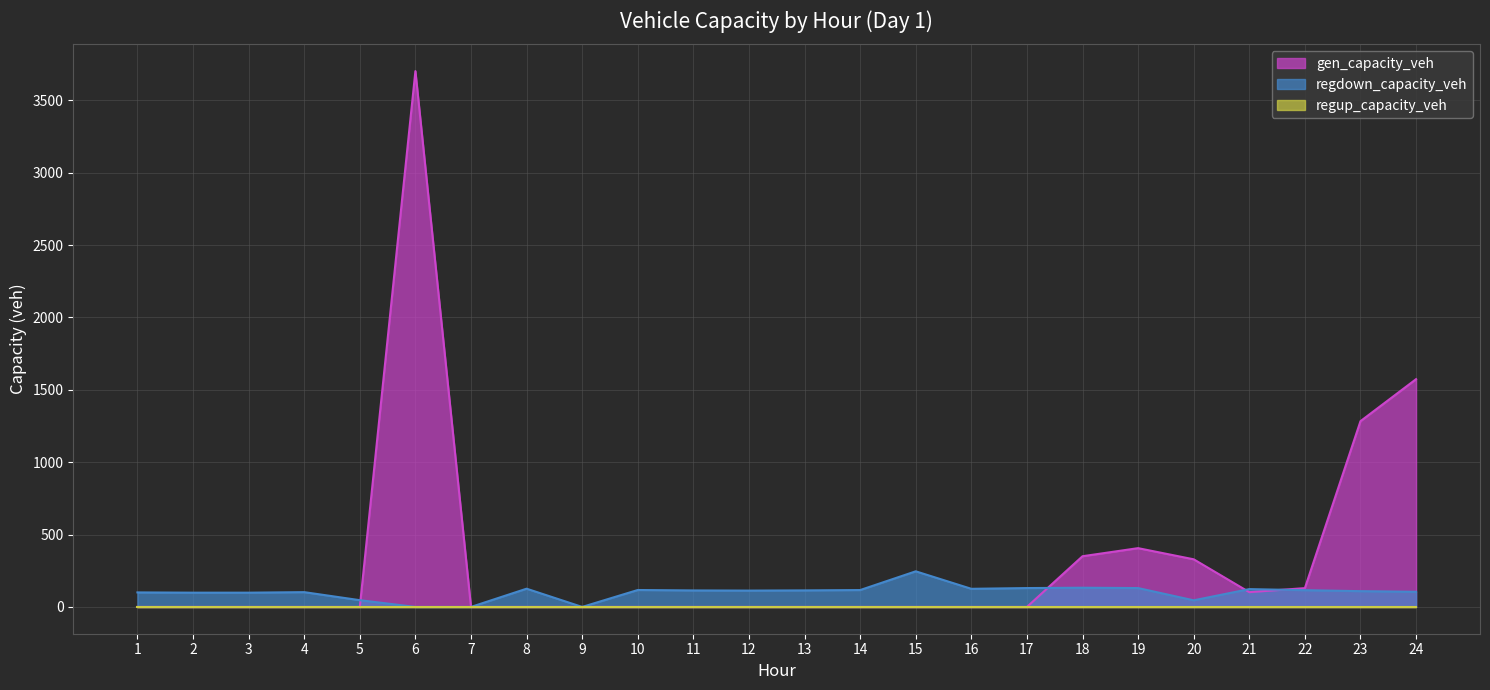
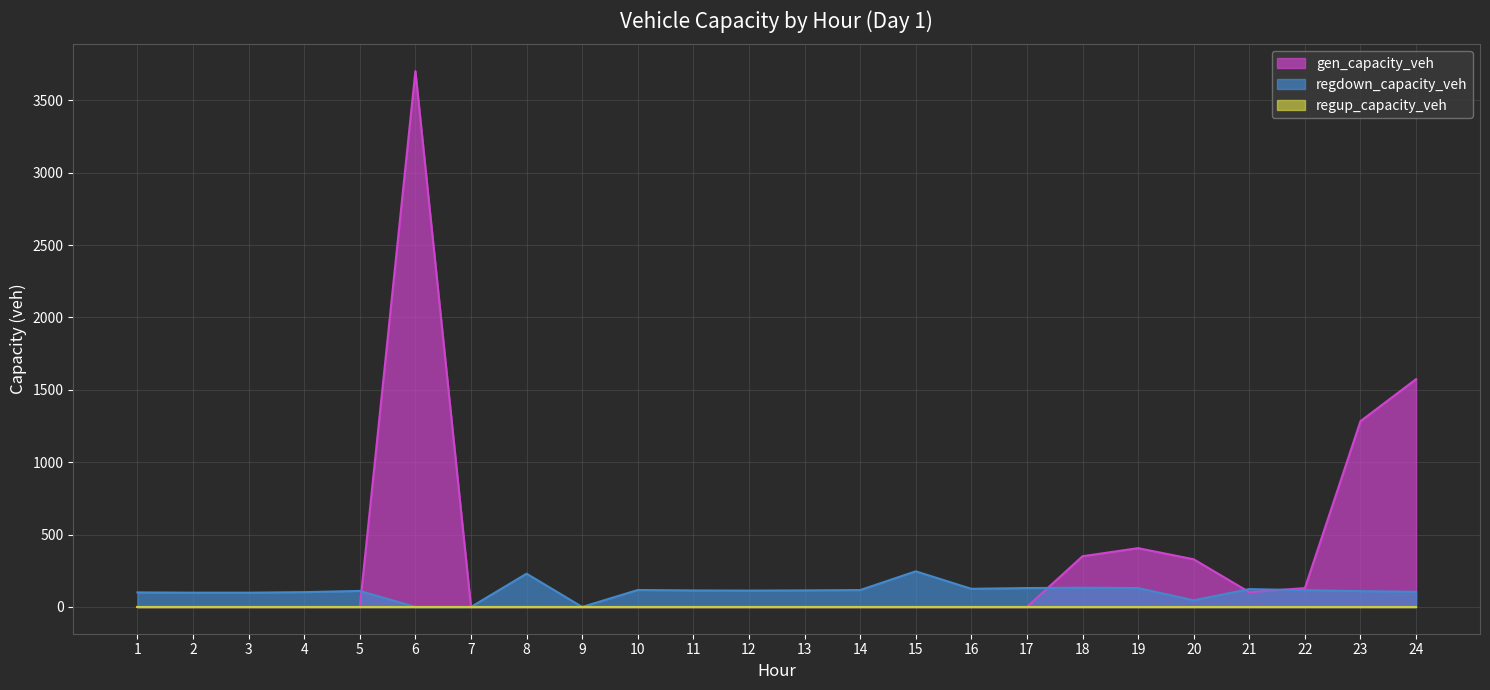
regdown_capacity_veh, 5: 50 -> 110
regdown_capacity_veh, 8: 130 -> 230
